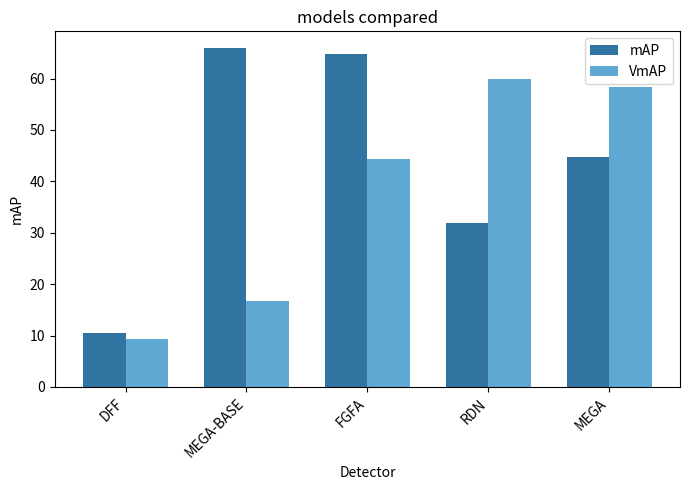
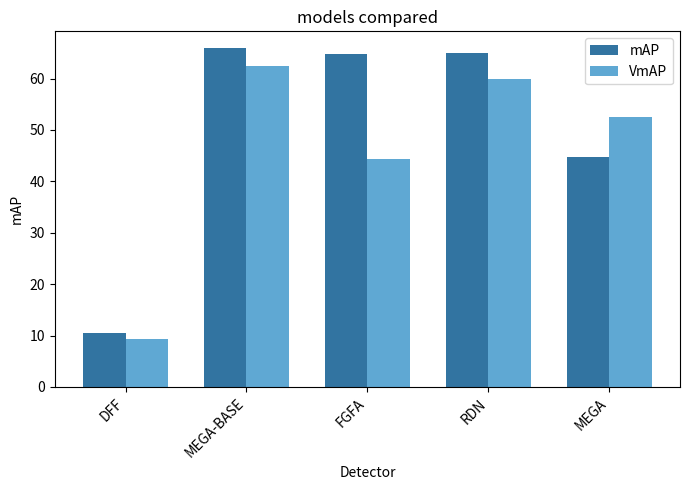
VmAP, MEGA-BASE: 17 -> 62
mAP, RDN: 32 -> 65
VmAP, MEGA: 58 -> 52
